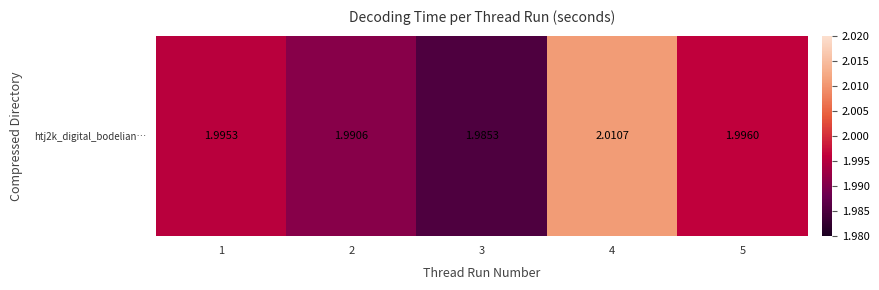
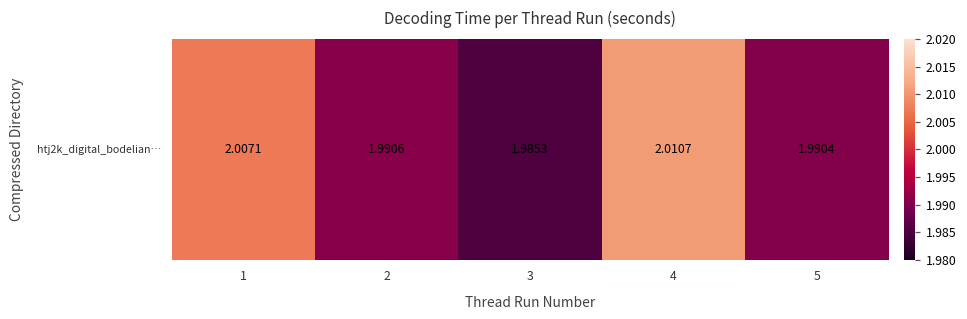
htj2k_digital_bodelian…, 1: 1.9953 -> 2.0071
htj2k_digital_bodelian…, 5: 1.9960 -> 1.9904
